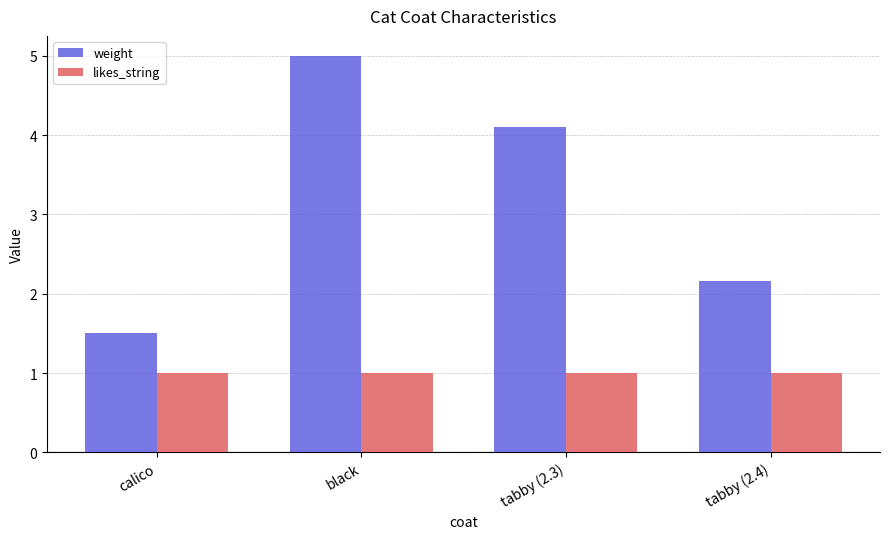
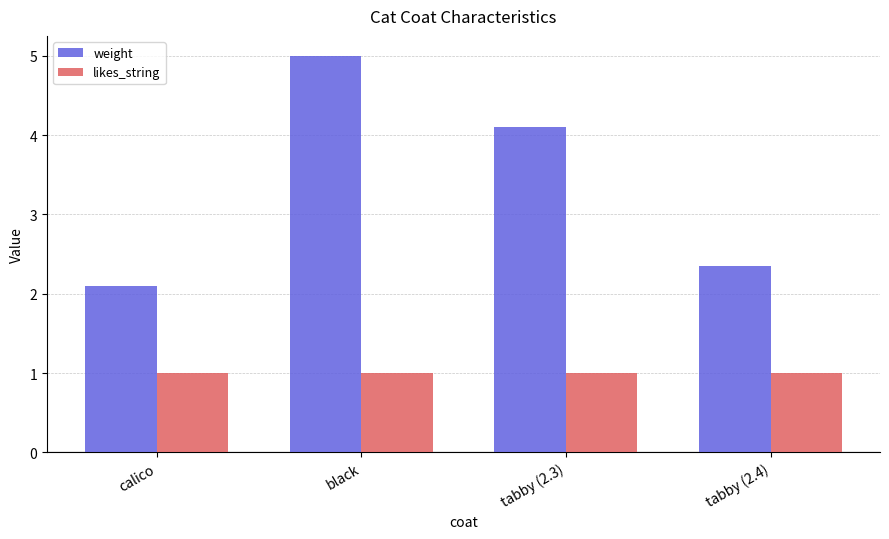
weight, calico: 1.5 -> 2.1
weight, tabby (2.4): 2.2 -> 2.4
